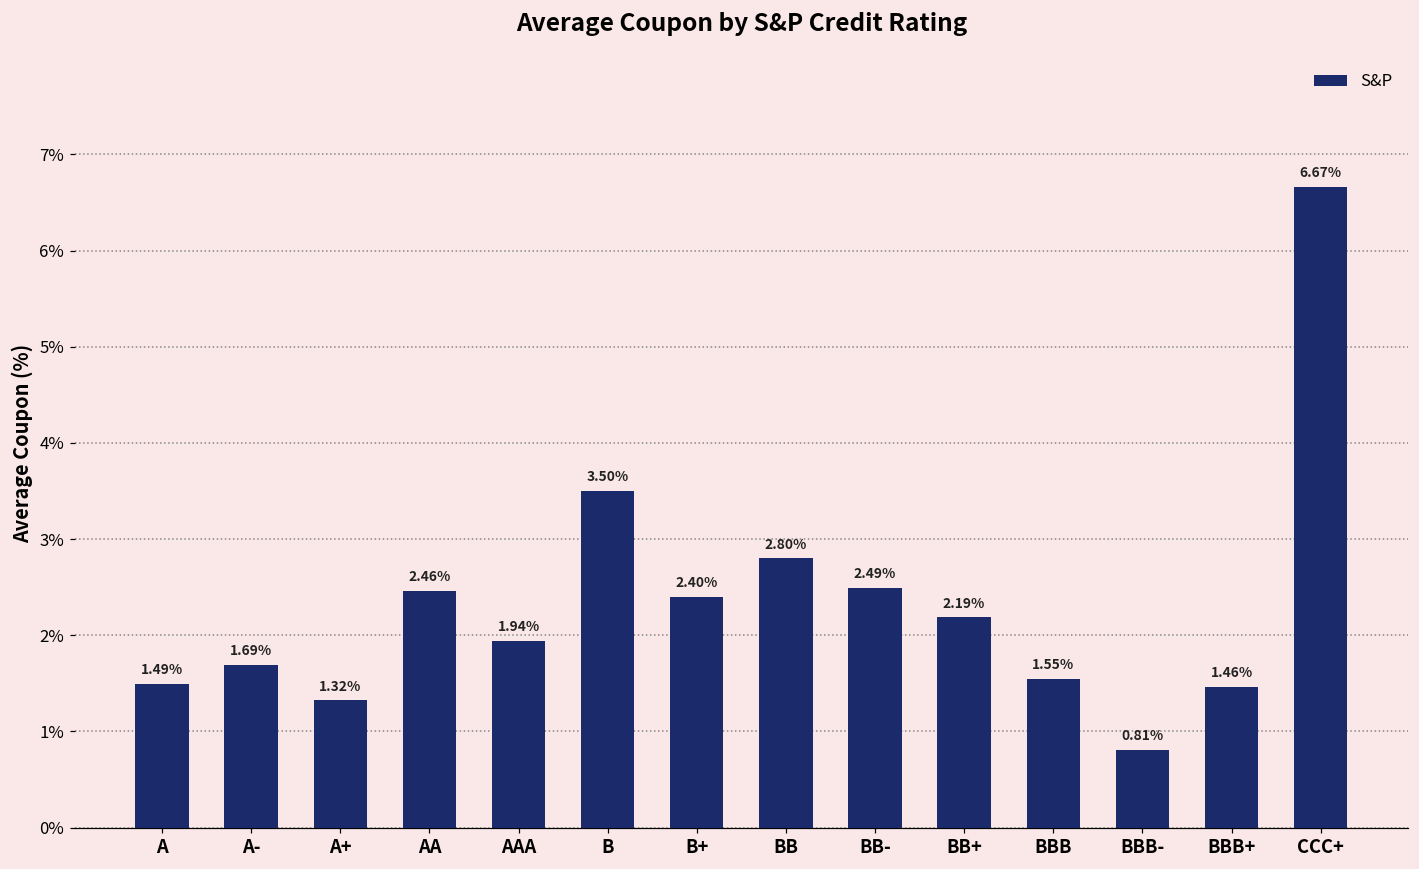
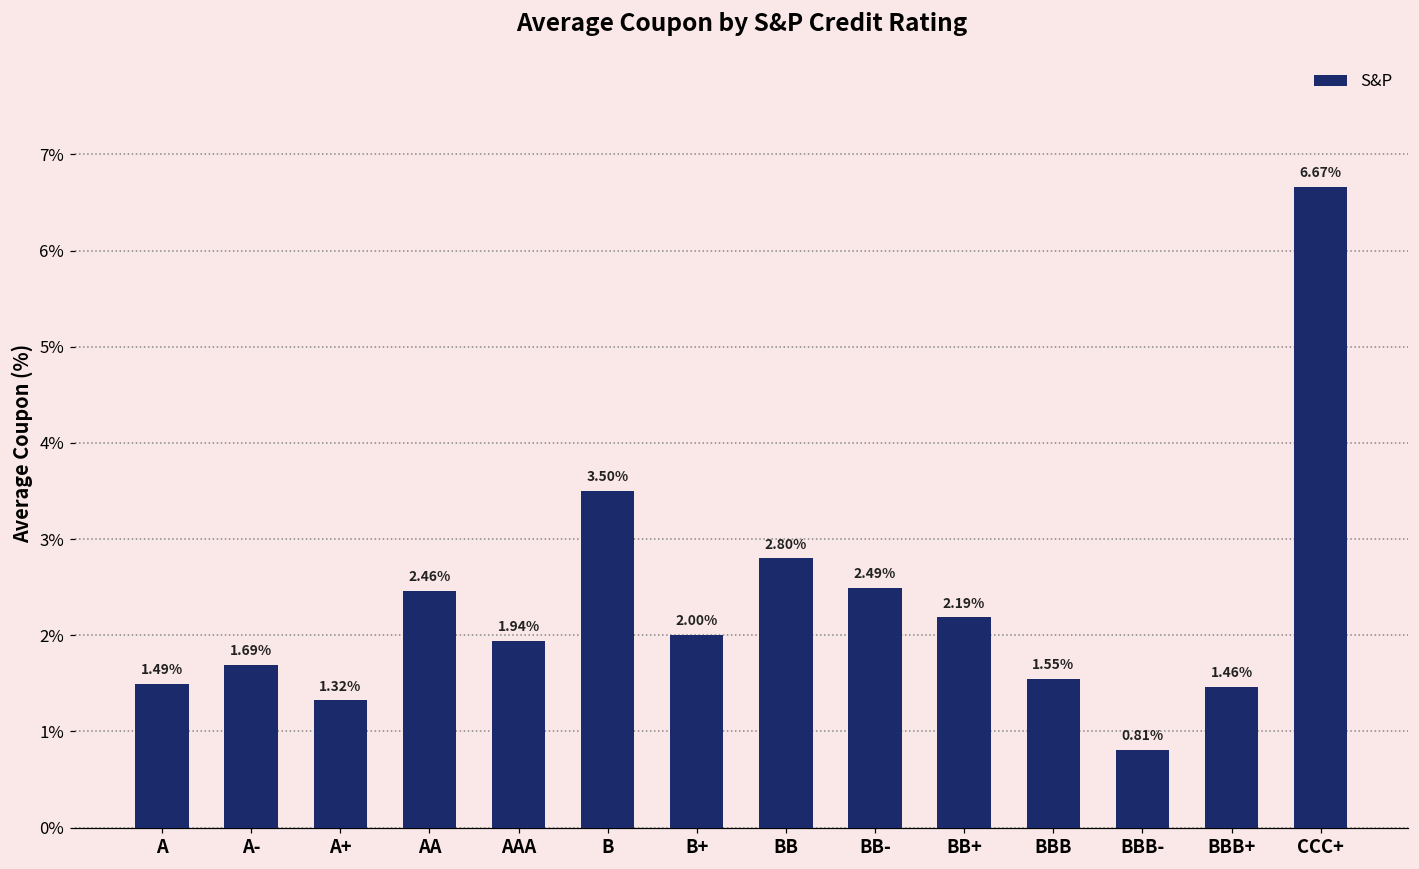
B+: 2.40% -> 2.00%
